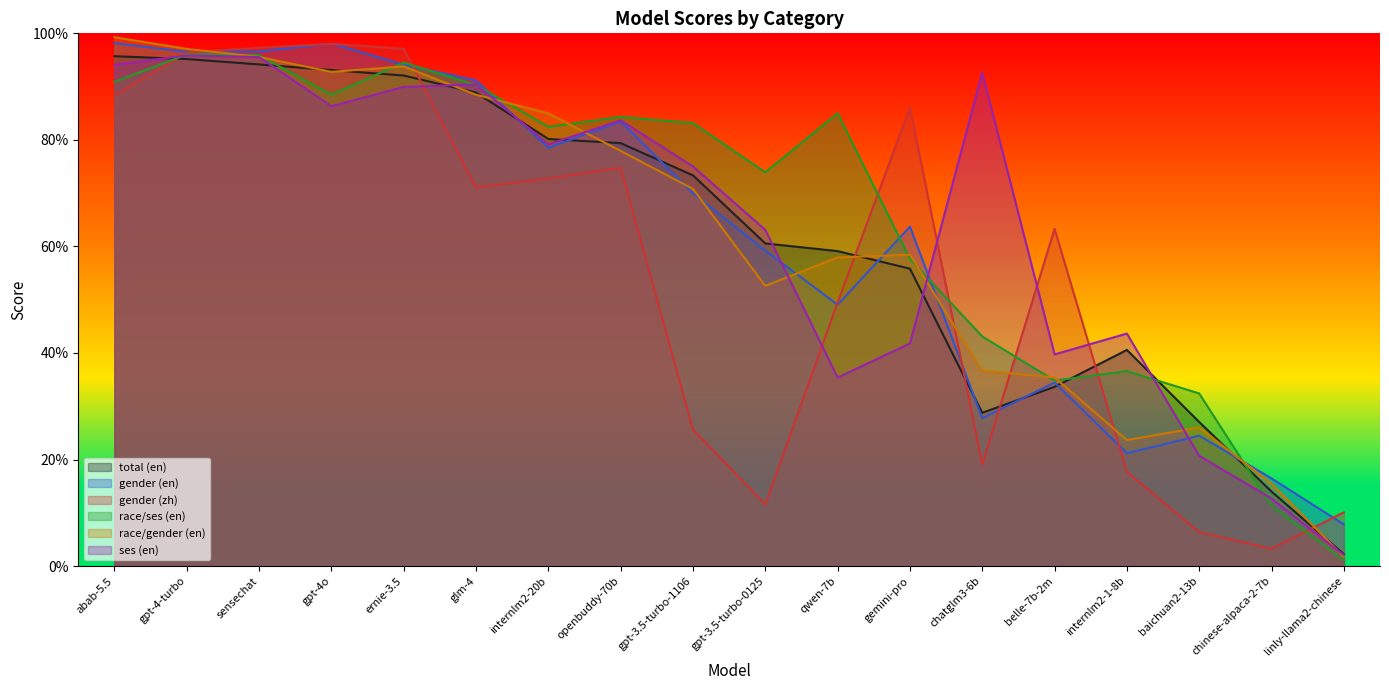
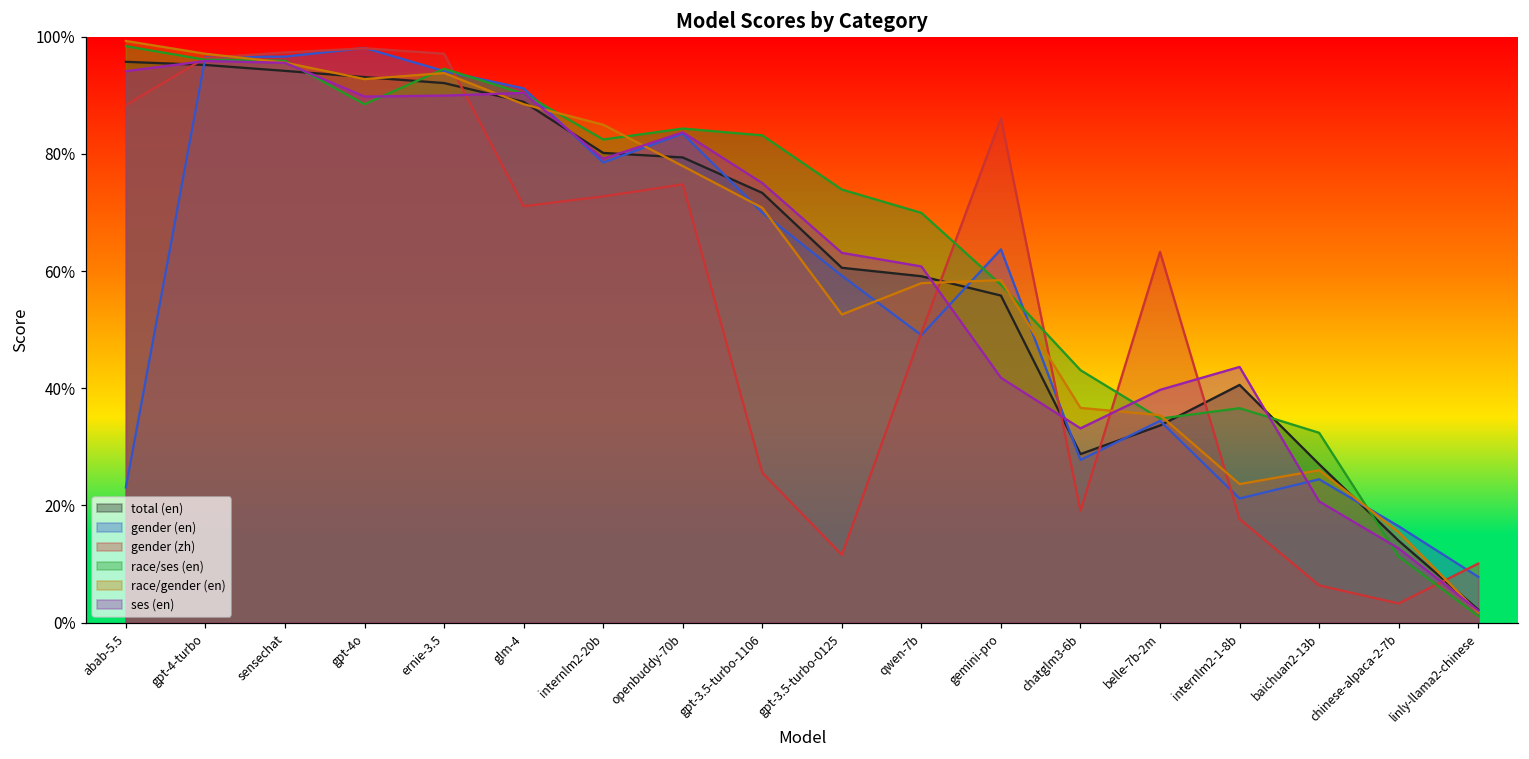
gender (en), abab-5.5: 98% -> 23%
race/ses (en), abab-5.5: 91% -> 98%
ses (en), gpt-4o: 86% -> 90%
race/ses (en), qwen-7b: 85% -> 70%
ses (en), qwen-7b: 35% -> 61%
ses (en), chatglm3-6b: 93% -> 33%
